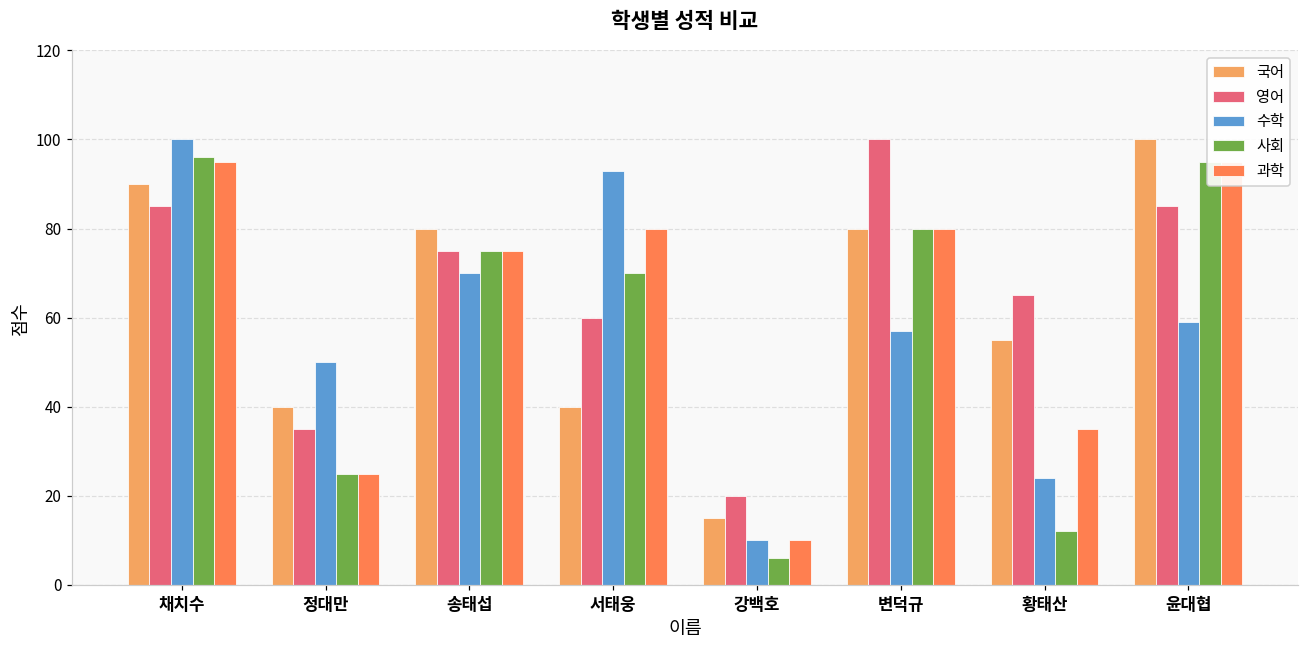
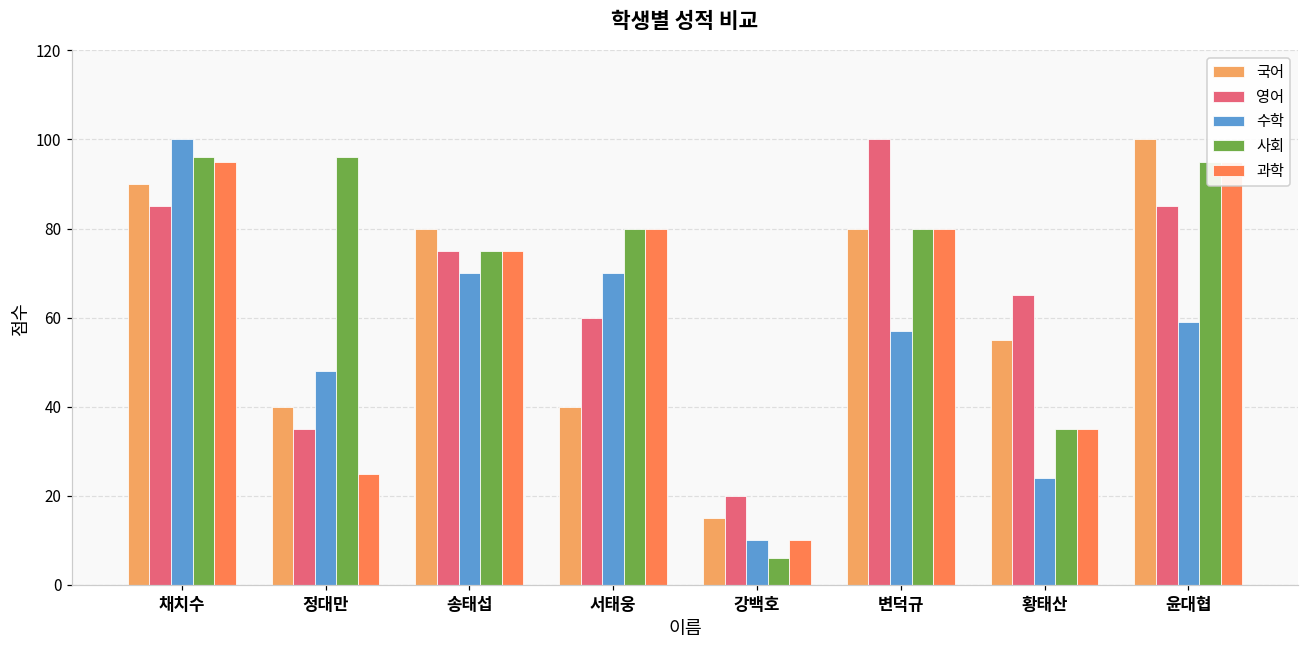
수학, 정대만: 50 -> 48
사회, 정대만: 25 -> 96
수학, 서태웅: 93 -> 70
사회, 서태웅: 70 -> 80
사회, 황태산: 12 -> 35
